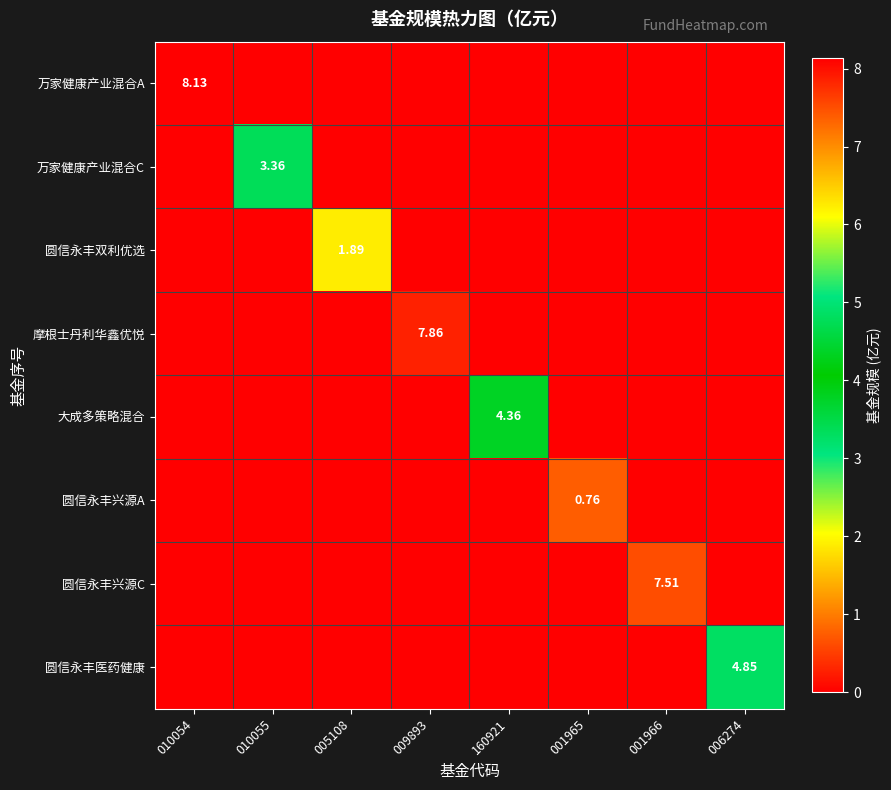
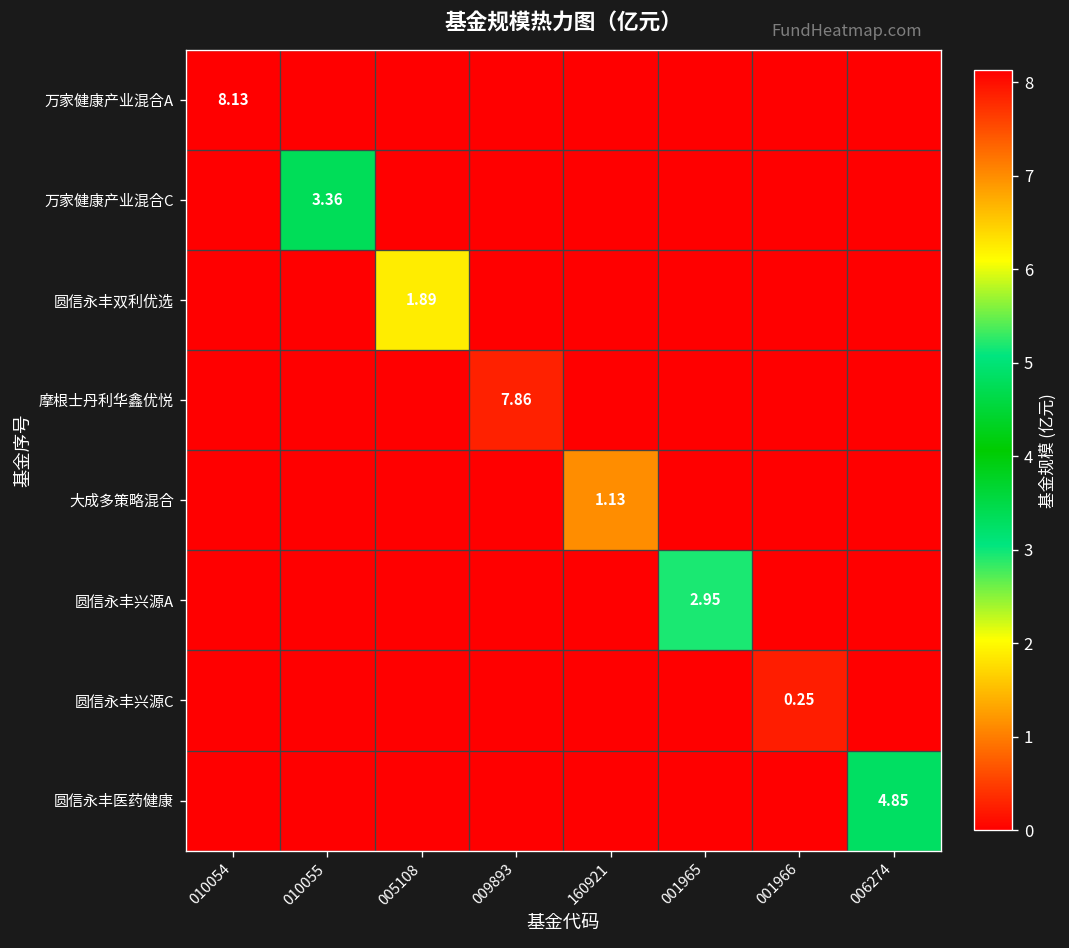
大成多策略混合, 160921: 4.36 -> 1.13
圆信永丰兴源A, 001965: 0.76 -> 2.95
圆信永丰兴源C, 001966: 7.51 -> 0.25
